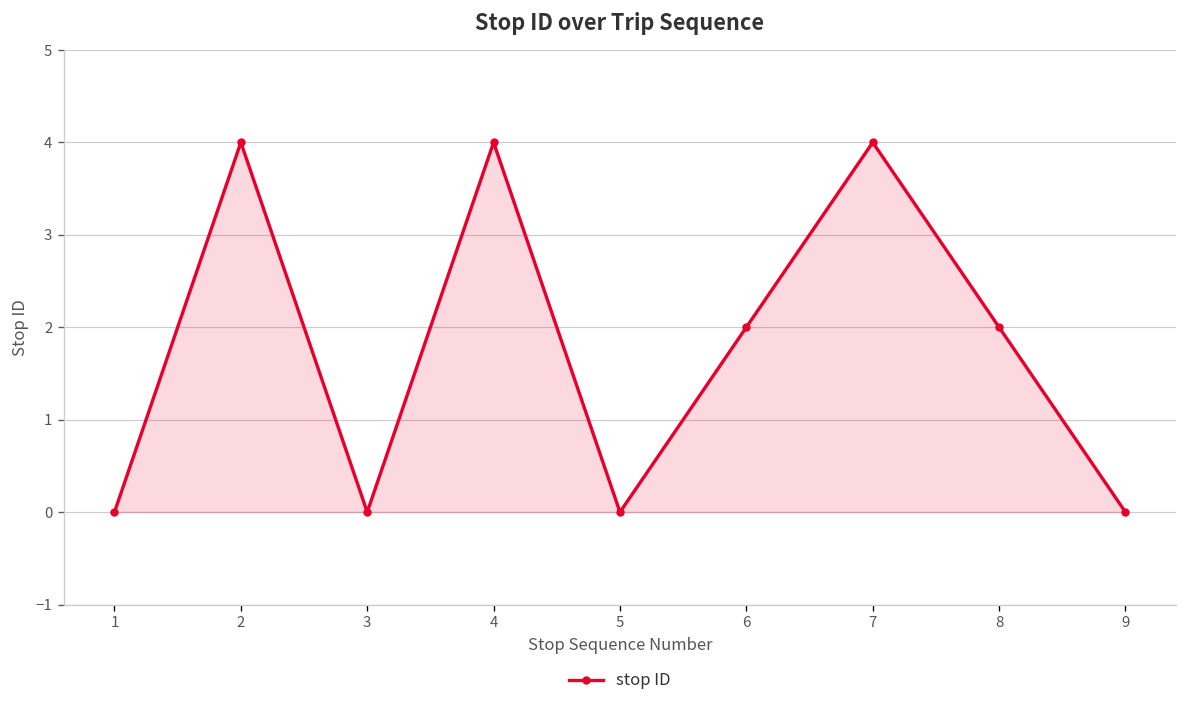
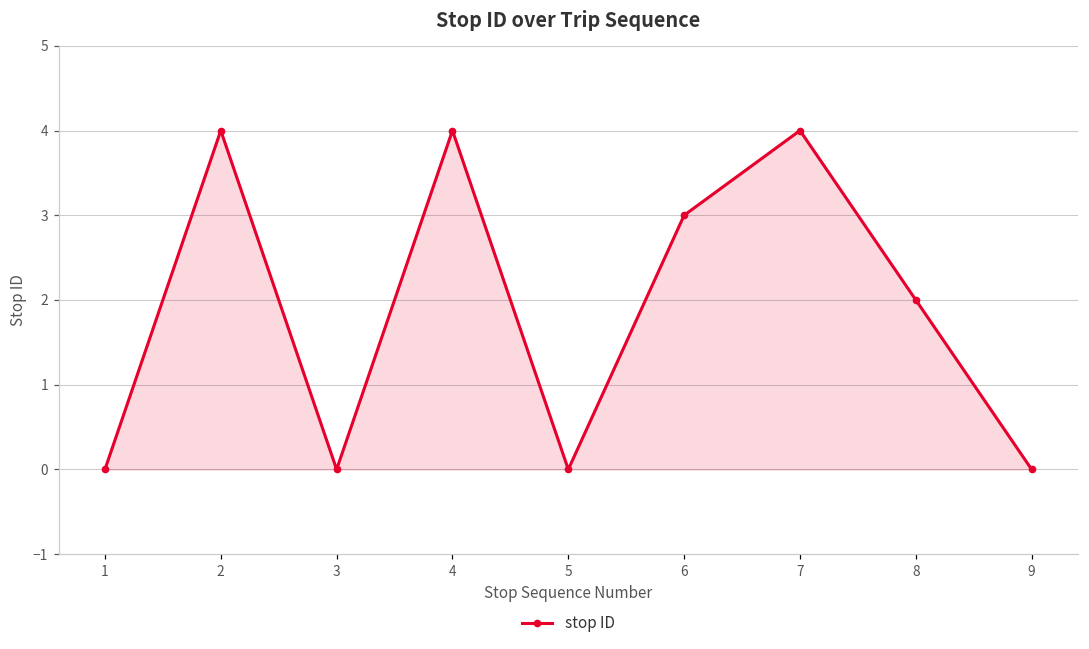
6: 2 -> 3
